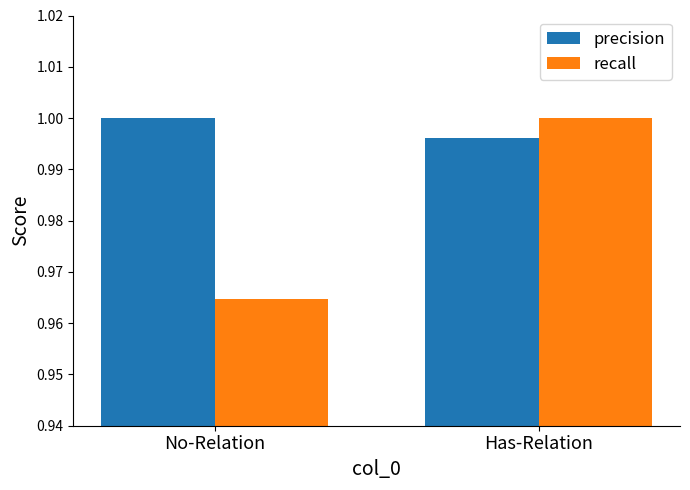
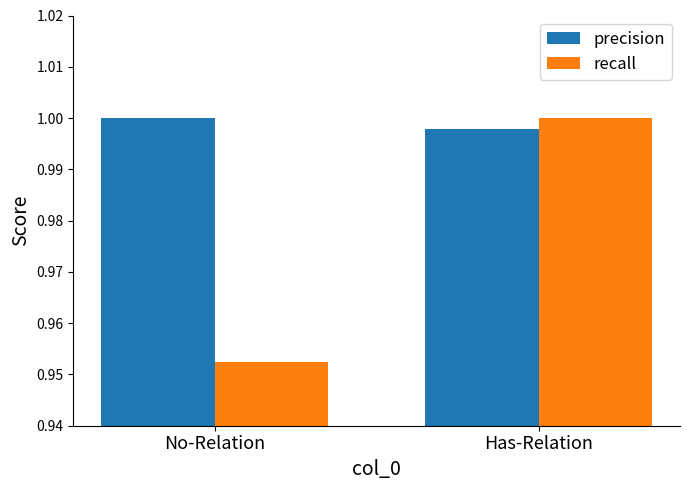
recall, No-Relation: 0.965 -> 0.952
precision, Has-Relation: 0.996 -> 0.998
